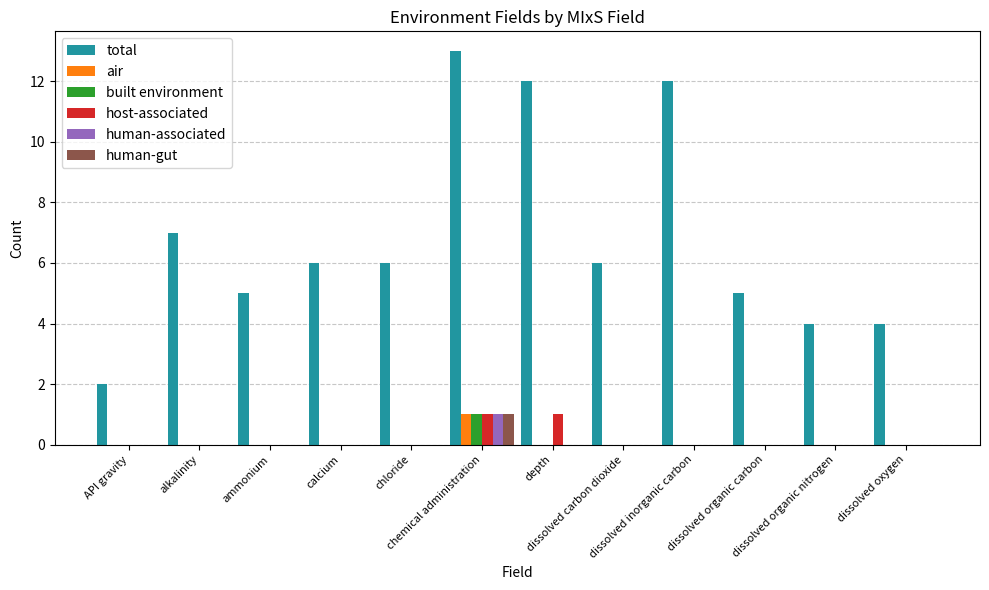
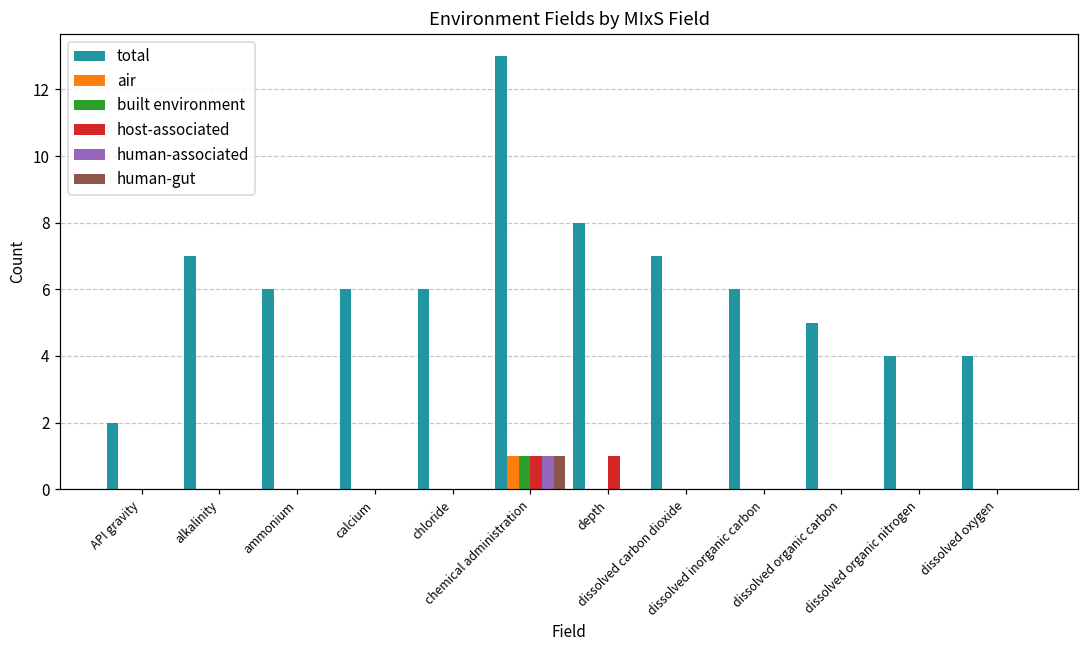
total, ammonium: 5 -> 6
total, depth: 12 -> 8
total, dissolved carbon dioxide: 6 -> 7
total, dissolved inorganic carbon: 12 -> 6
